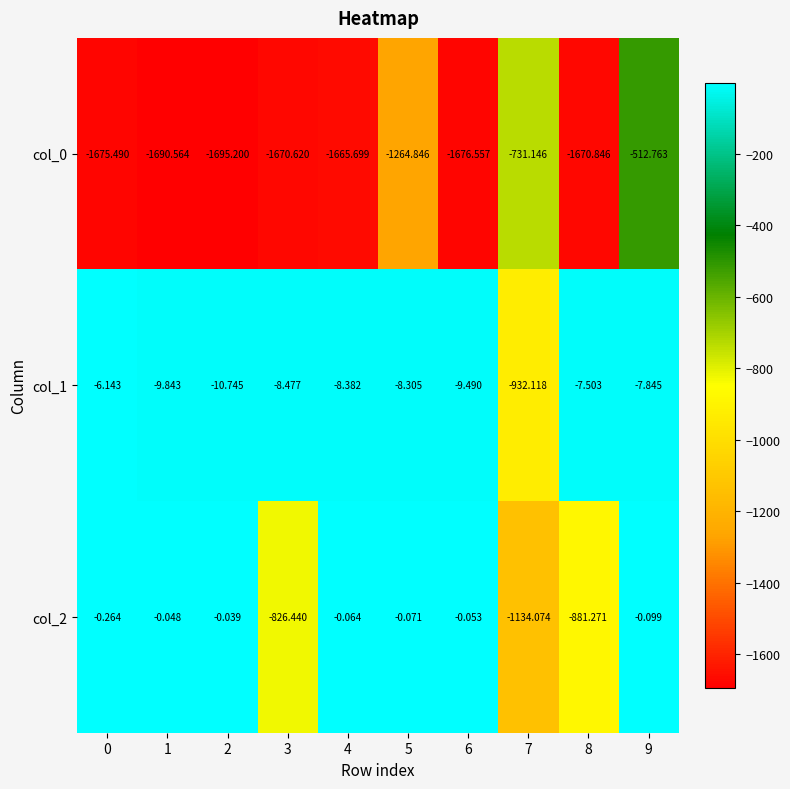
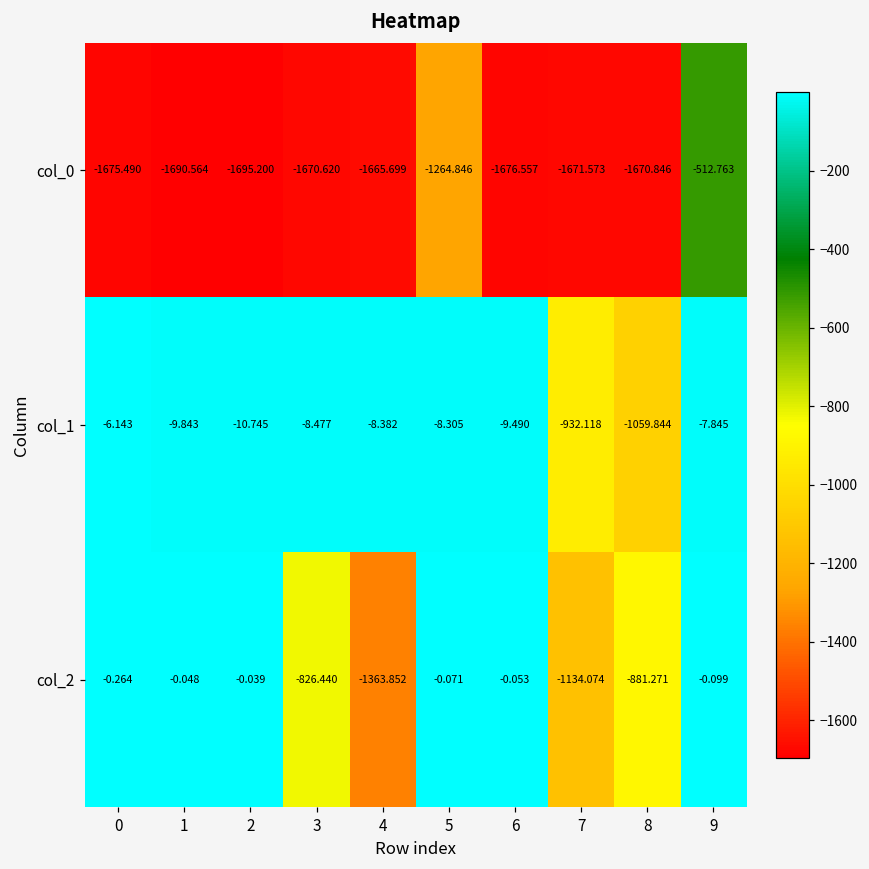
col_0, 7: -731.146 -> -1671.573
col_1, 8: -7.503 -> -1059.844
col_2, 4: -0.064 -> -1363.852
